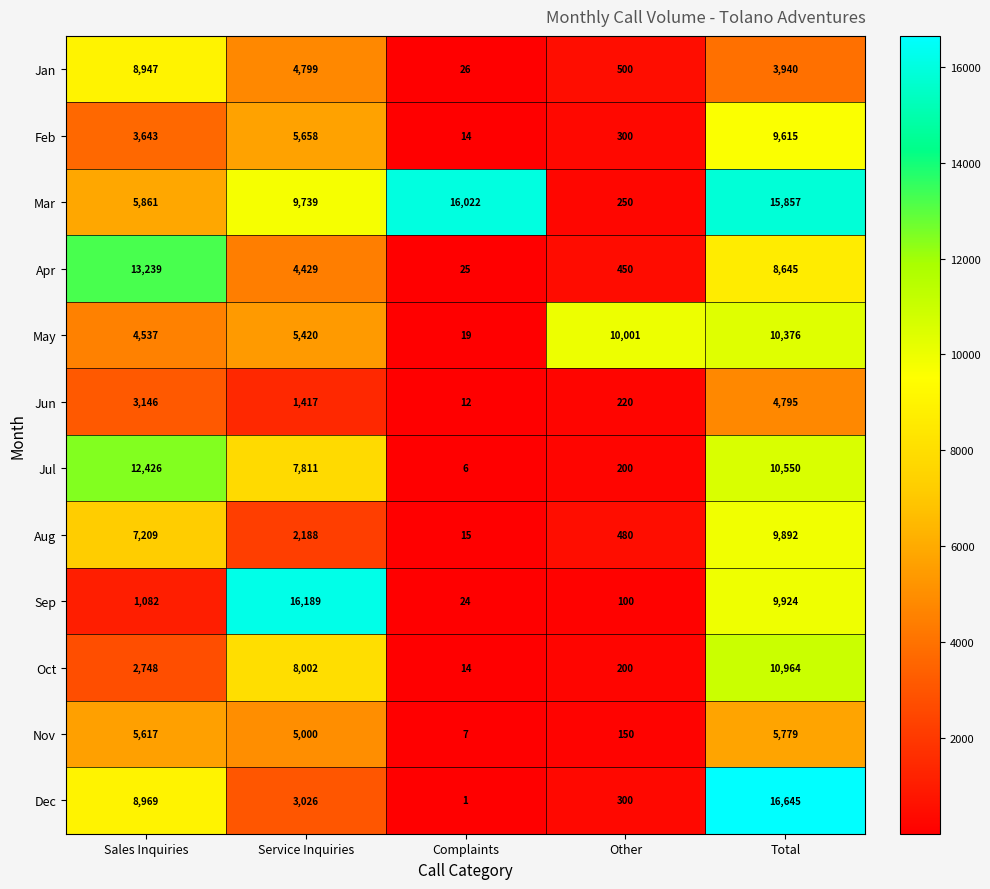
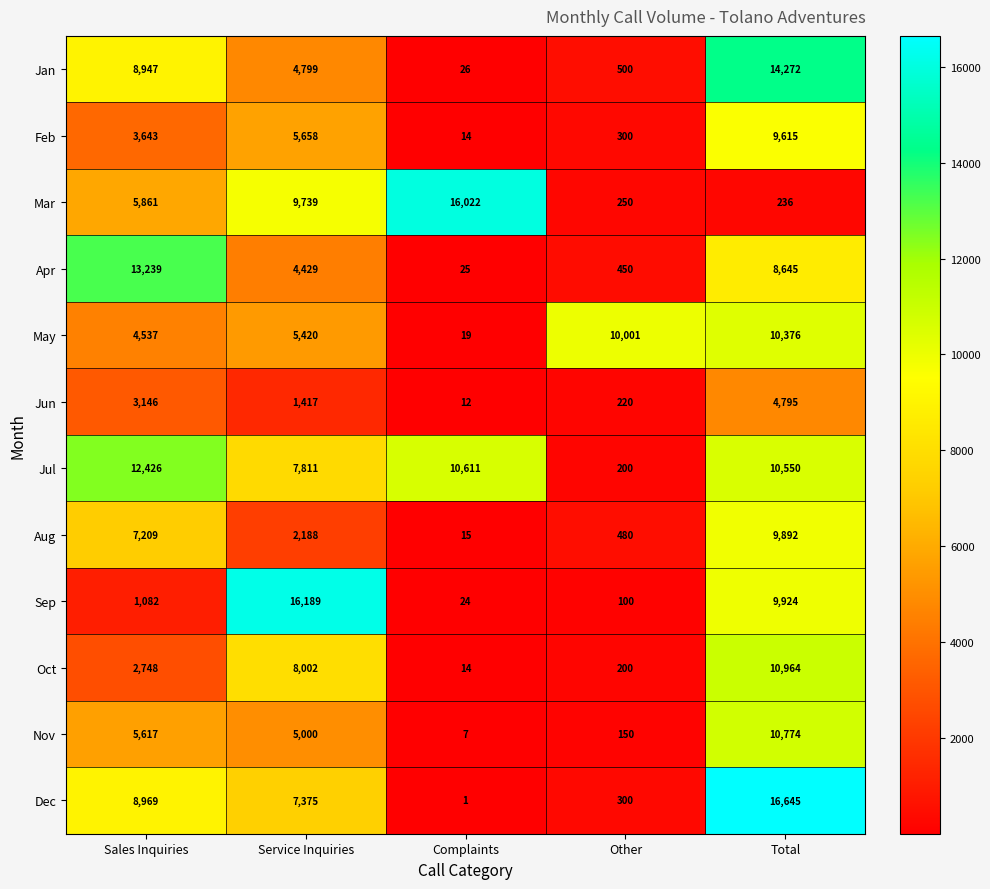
Jan, Total: 3,940 -> 14,272
Mar, Total: 15,857 -> 236
Jul, Complaints: 6 -> 10,611
Nov, Total: 5,779 -> 10,774
Dec, Service Inquiries: 3,026 -> 7,375
